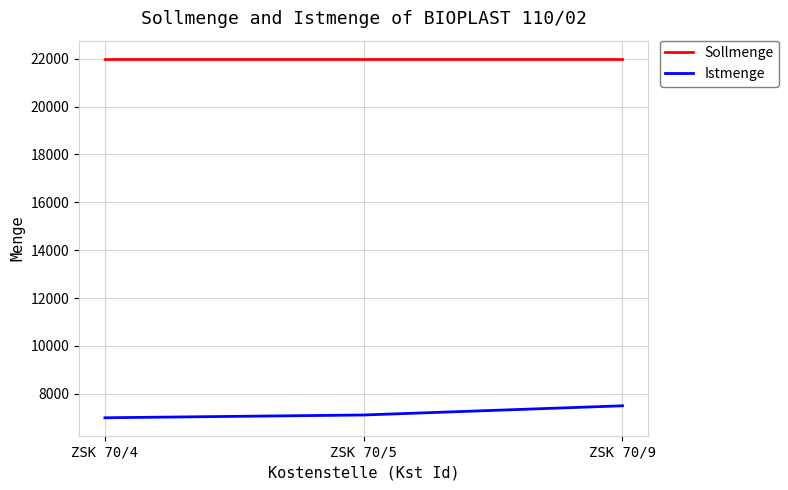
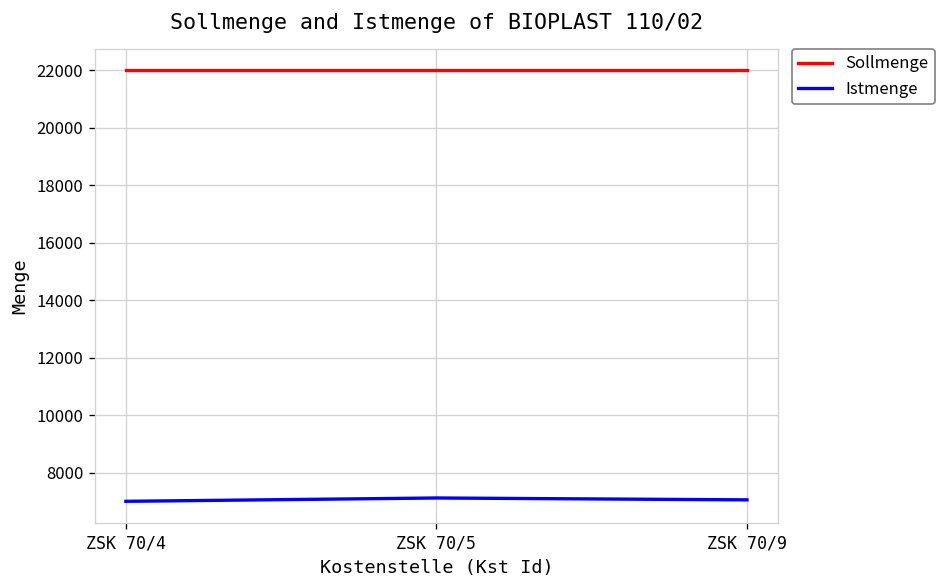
Istmenge, ZSK 70/9: 7500 -> 7100
